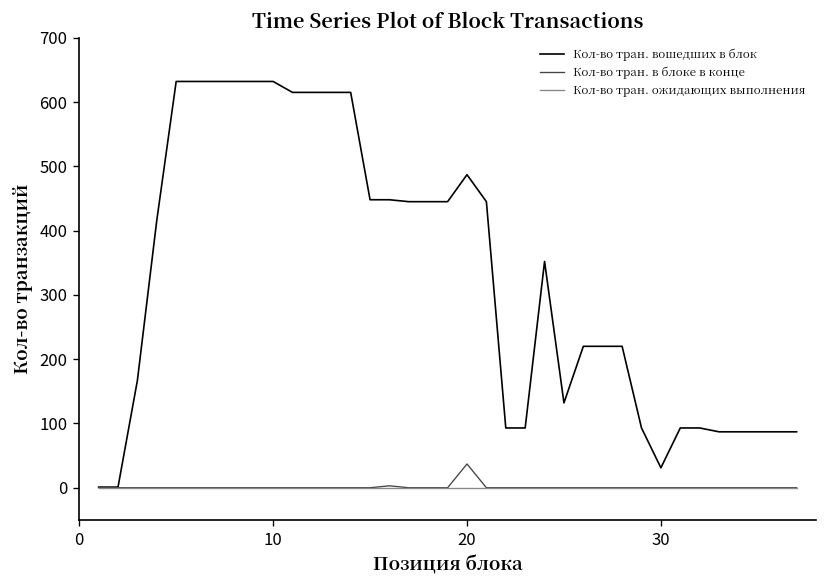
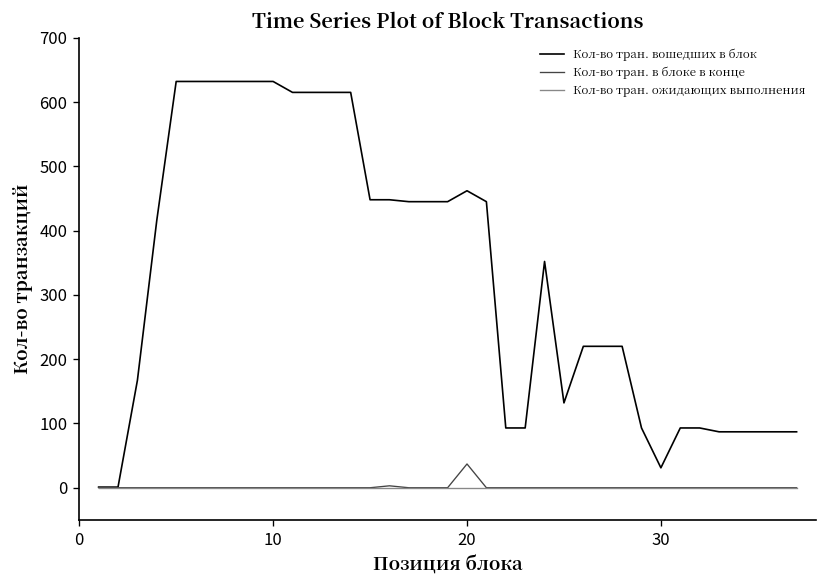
Кол-во тран. вошедших в блок, 20: 490 -> 460
